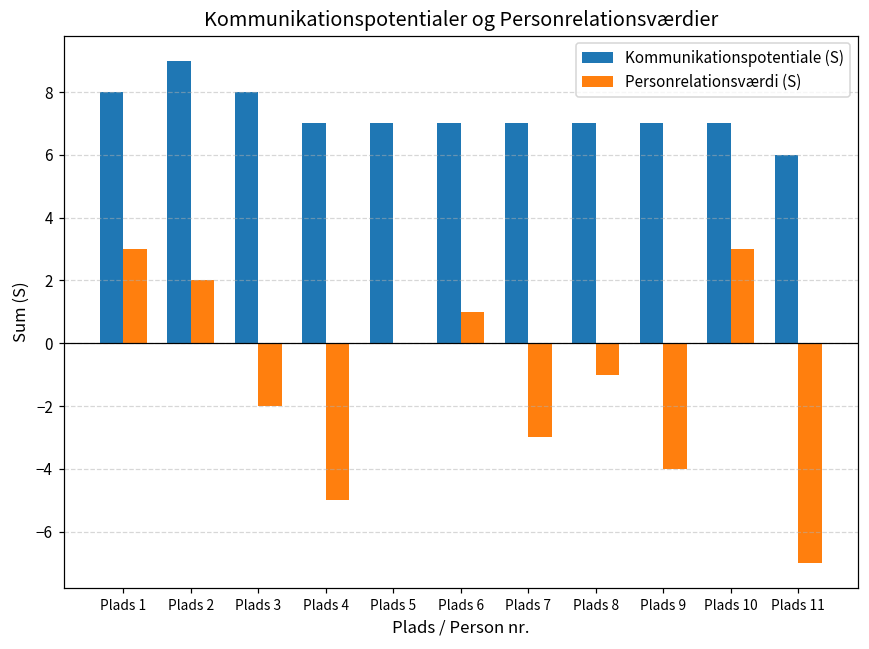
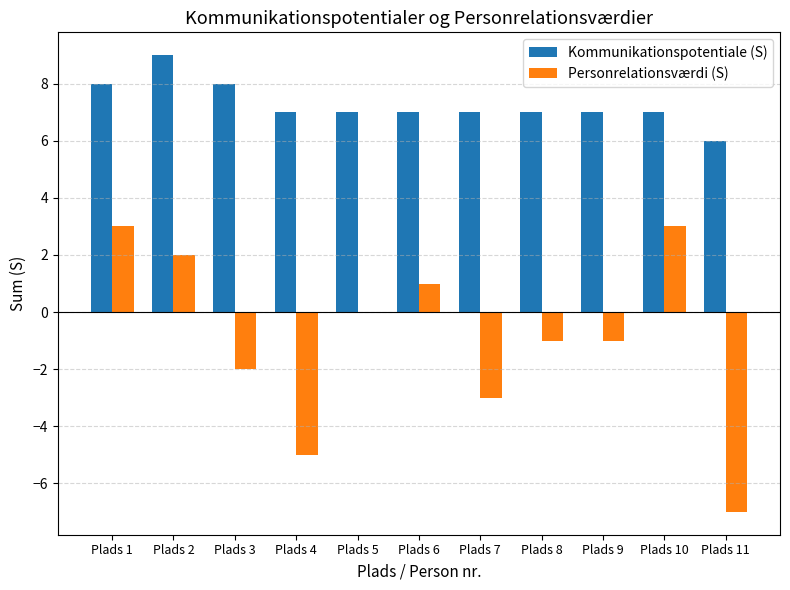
Personrelationsværdi (S), Plads 9: -4 -> -1
